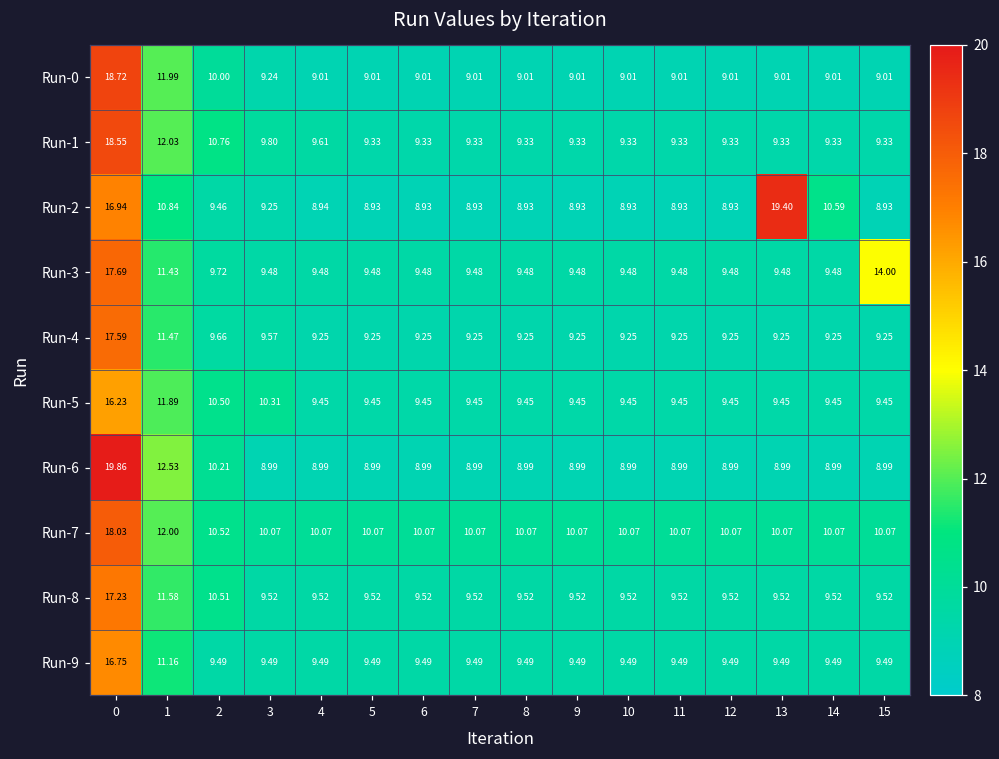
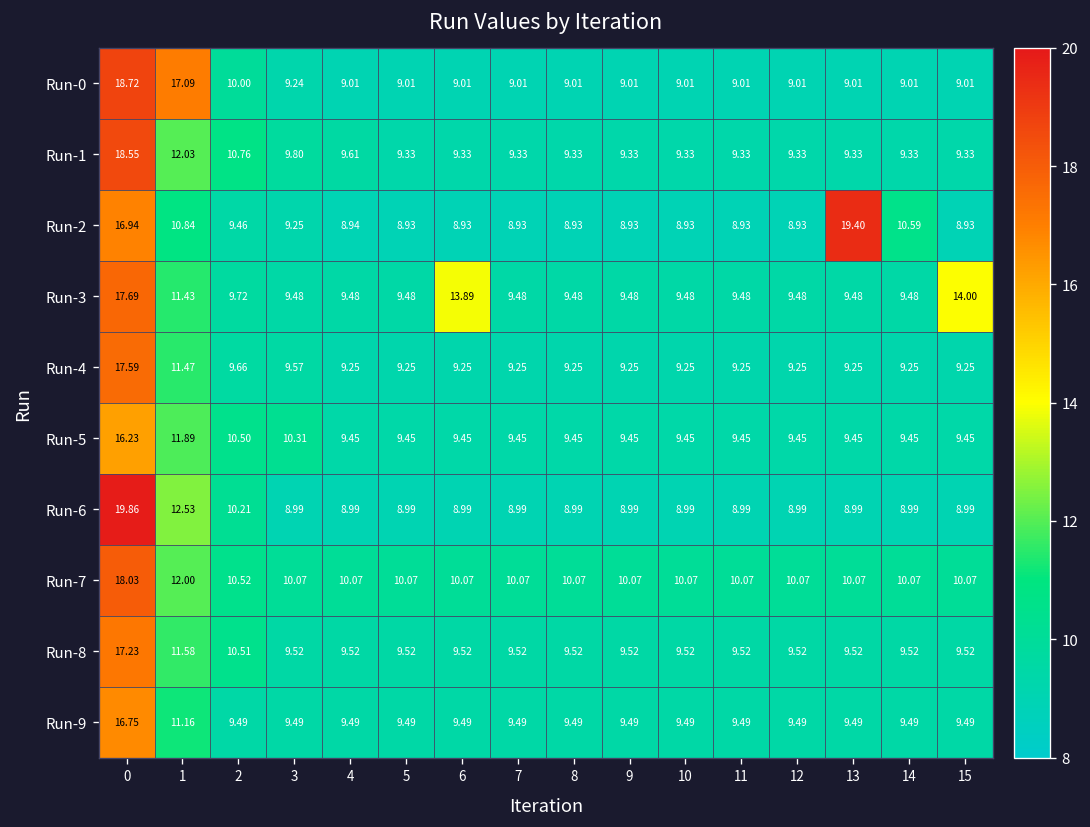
Run-0, 1: 11.99 -> 17.09
Run-3, 6: 9.48 -> 13.89
